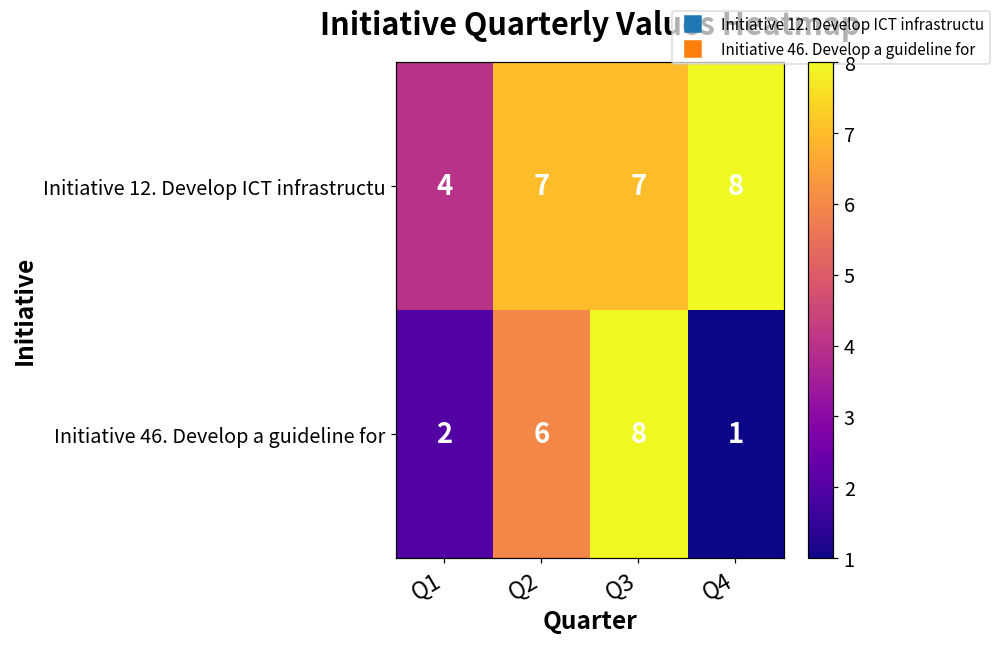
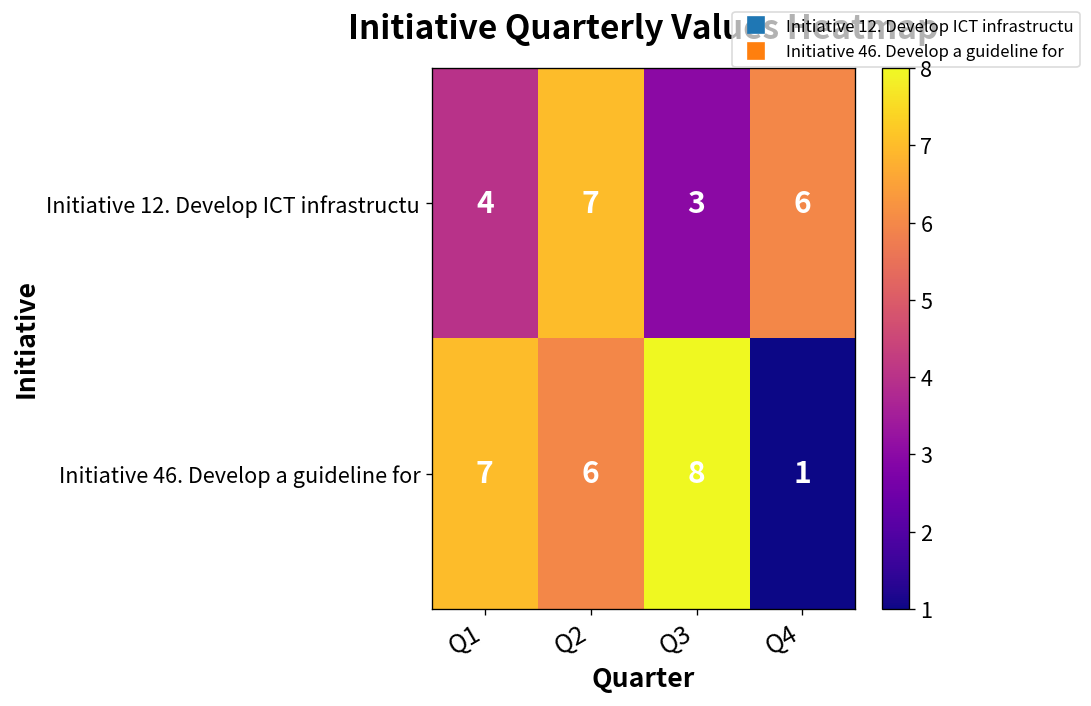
Initiative 12. Develop ICT infrastructu, Q3: 7 -> 3
Initiative 12. Develop ICT infrastructu, Q4: 8 -> 6
Initiative 46. Develop a guideline for, Q1: 2 -> 7
